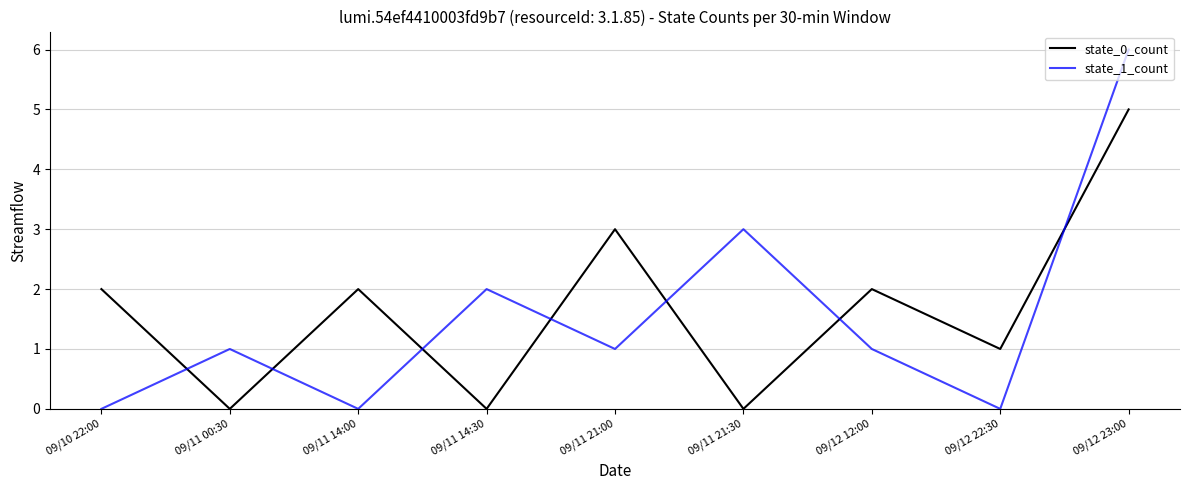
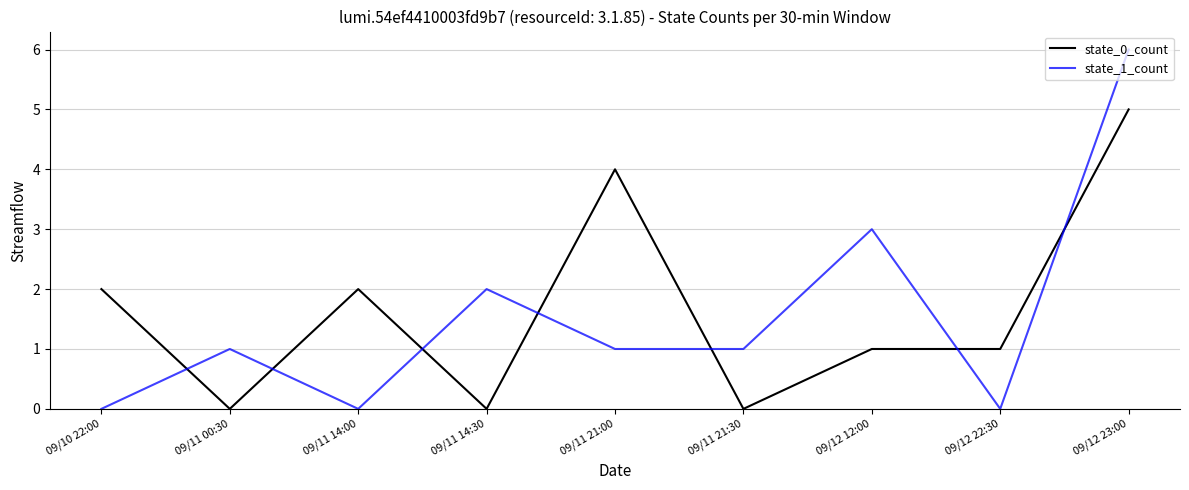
state_0_count, 09/11 21:00: 3 -> 4
state_1_count, 09/11 21:30: 3 -> 1
state_0_count, 09/12 12:00: 2 -> 1
state_1_count, 09/12 12:00: 1 -> 3
